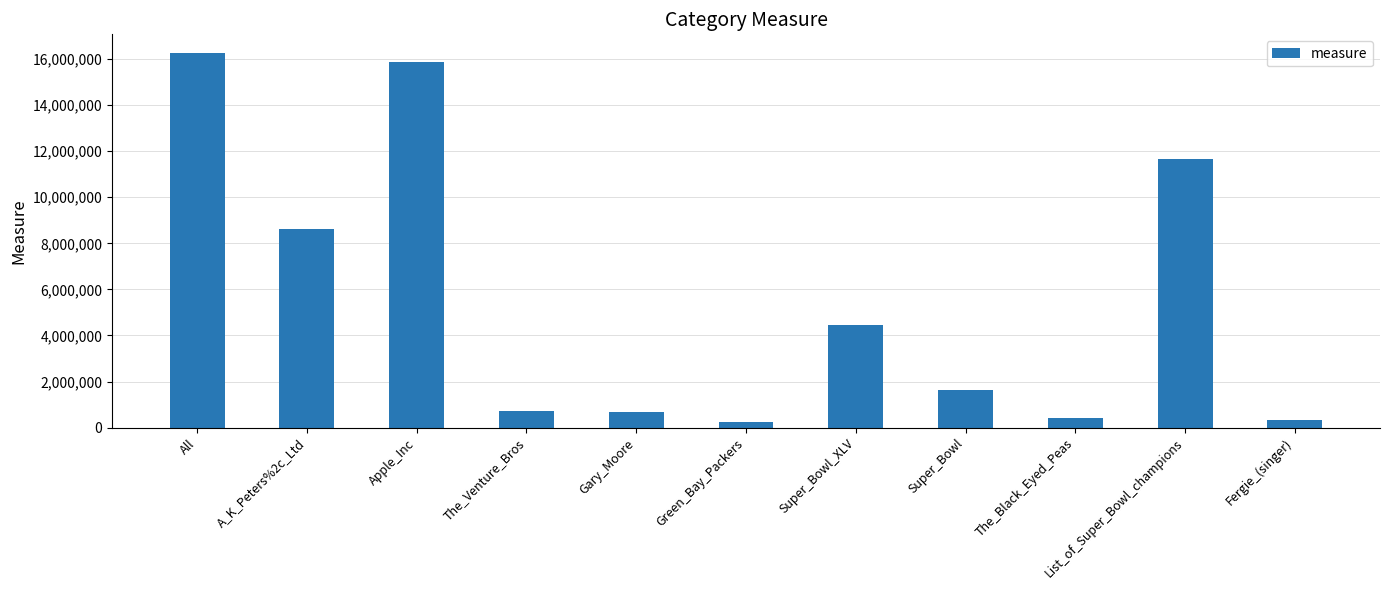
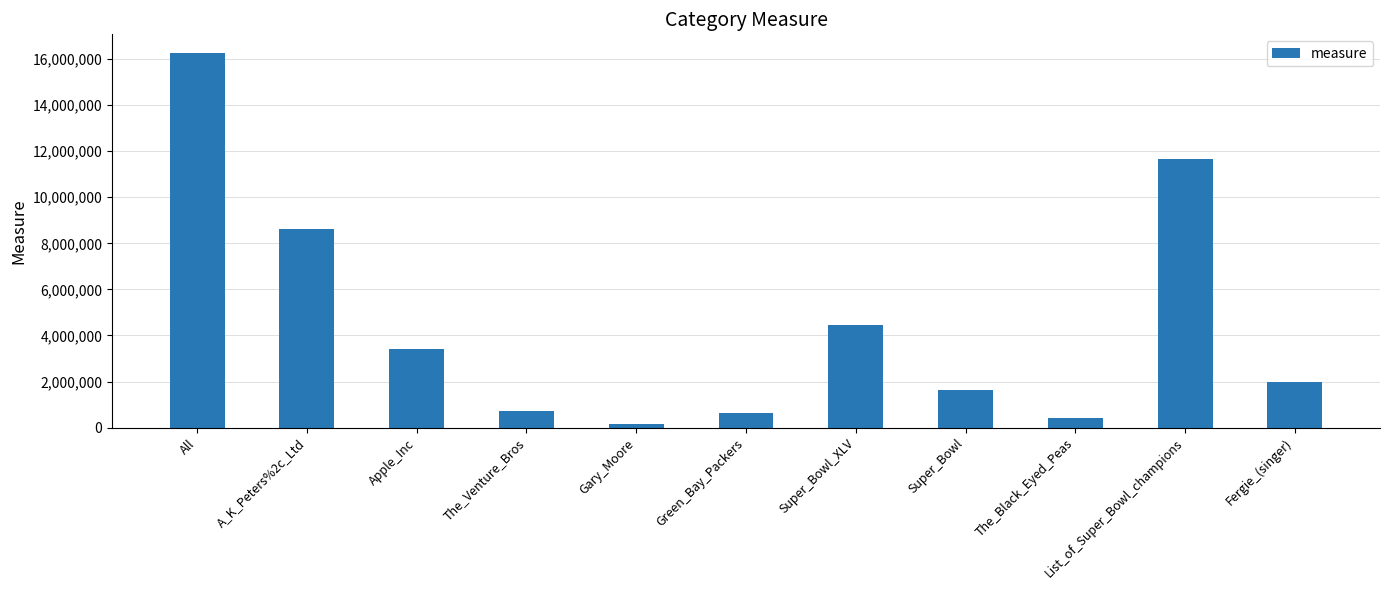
Apple_Inc: 15,900,000 -> 3,400,000
Gary_Moore: 700,000 -> 200,000
Green_Bay_Packers: 200,000 -> 700,000
Fergie_(singer): 300,000 -> 2,000,000
